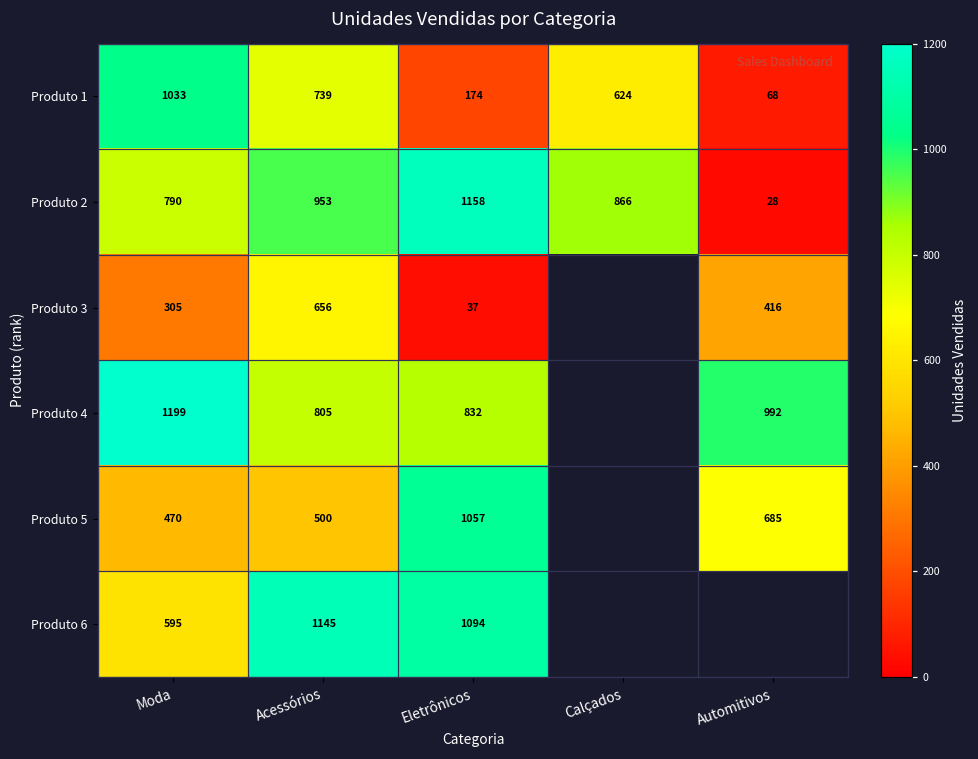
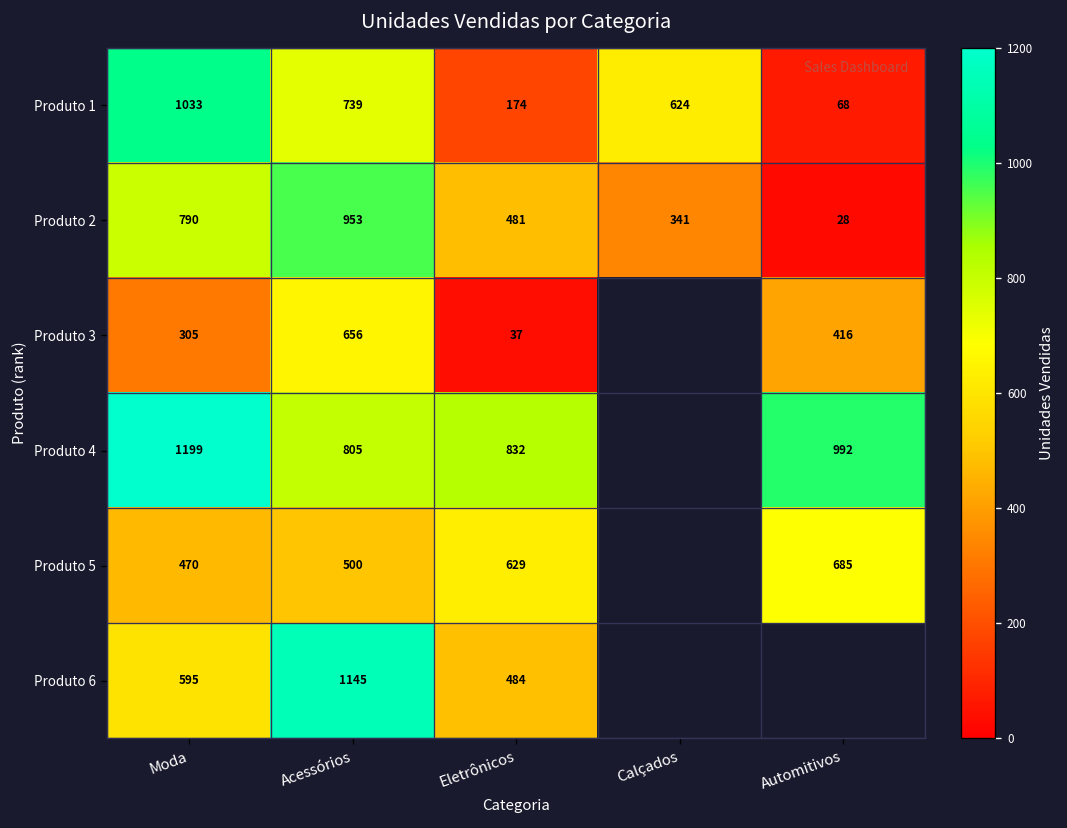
Produto 2, Eletrônicos: 1158 -> 481
Produto 2, Calçados: 866 -> 341
Produto 5, Eletrônicos: 1057 -> 629
Produto 6, Eletrônicos: 1094 -> 484
